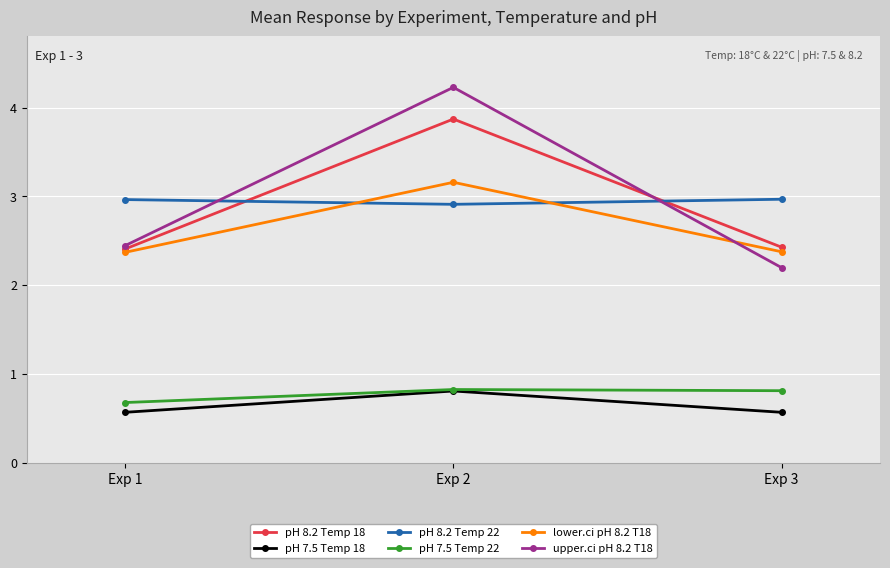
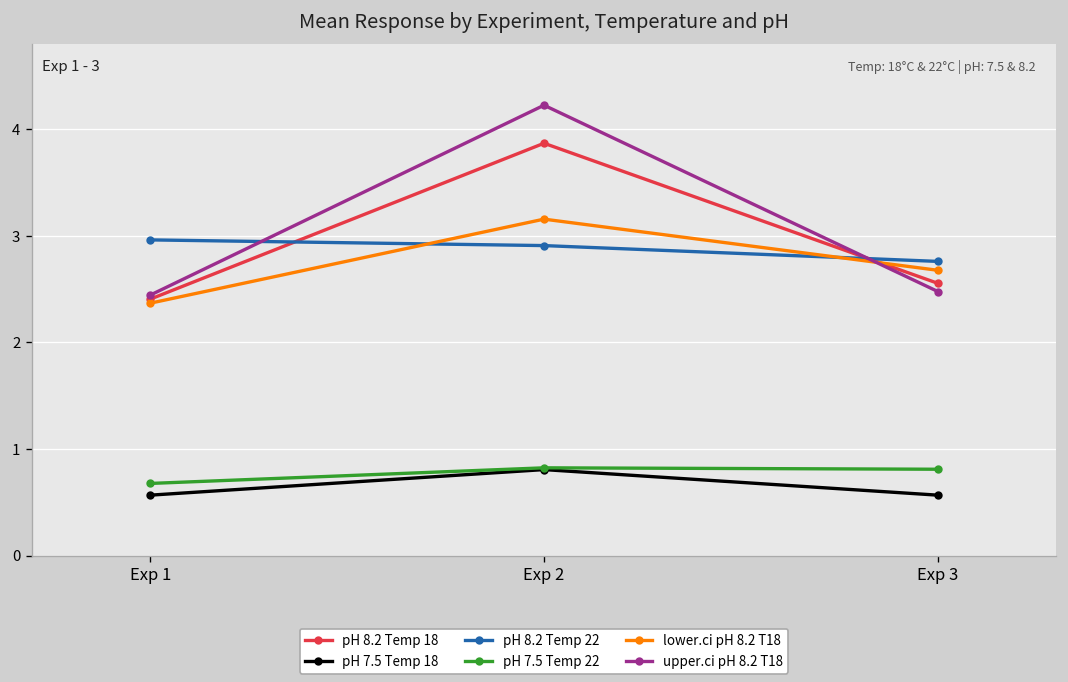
pH 8.2 Temp 18, Exp 3: 2.4 -> 2.6
pH 8.2 Temp 22, Exp 3: 3.0 -> 2.8
lower.ci pH 8.2 T18, Exp 3: 2.4 -> 2.7
upper.ci pH 8.2 T18, Exp 3: 2.2 -> 2.5
